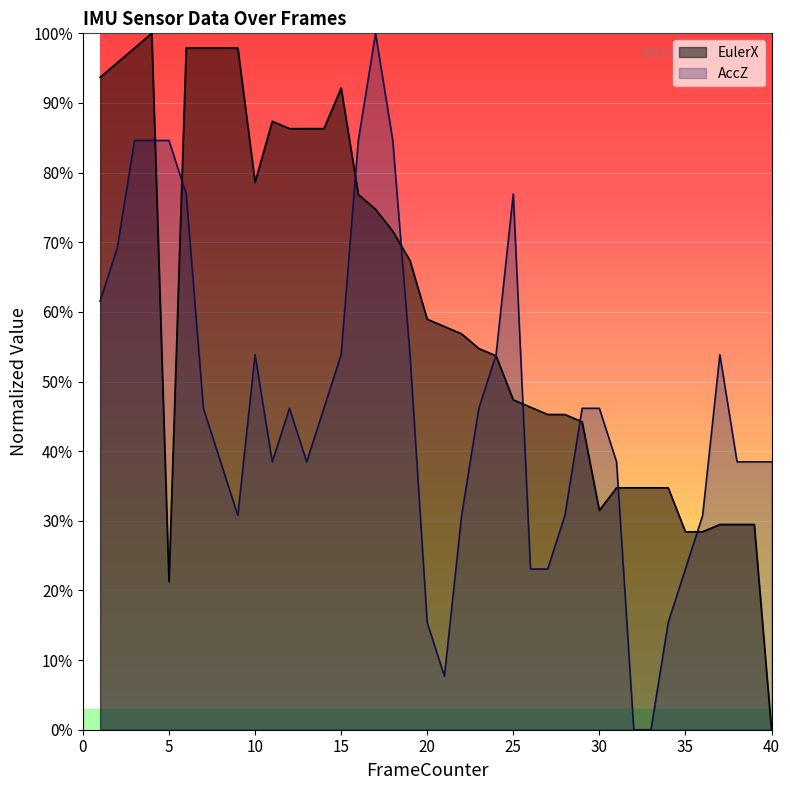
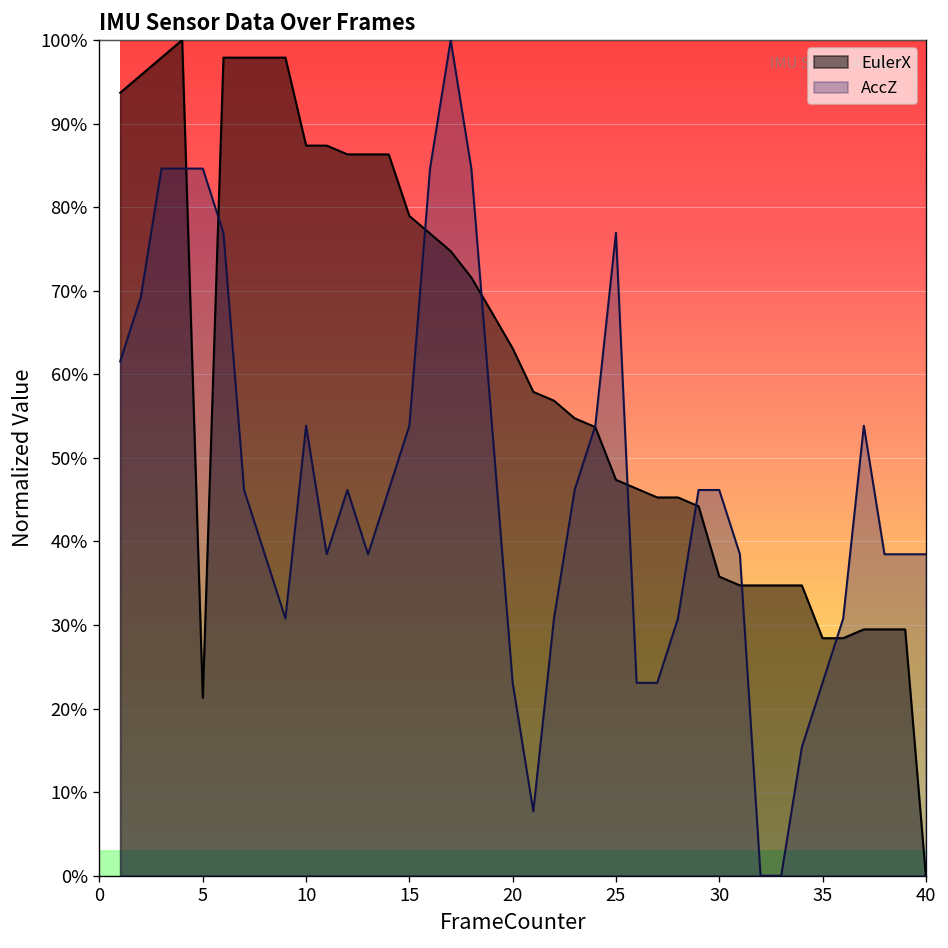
EulerX, 10: 79% -> 87%
EulerX, 15: 92% -> 79%
EulerX, 20: 59% -> 63%
AccZ, 20: 15% -> 23%
EulerX, 30: 31% -> 36%
